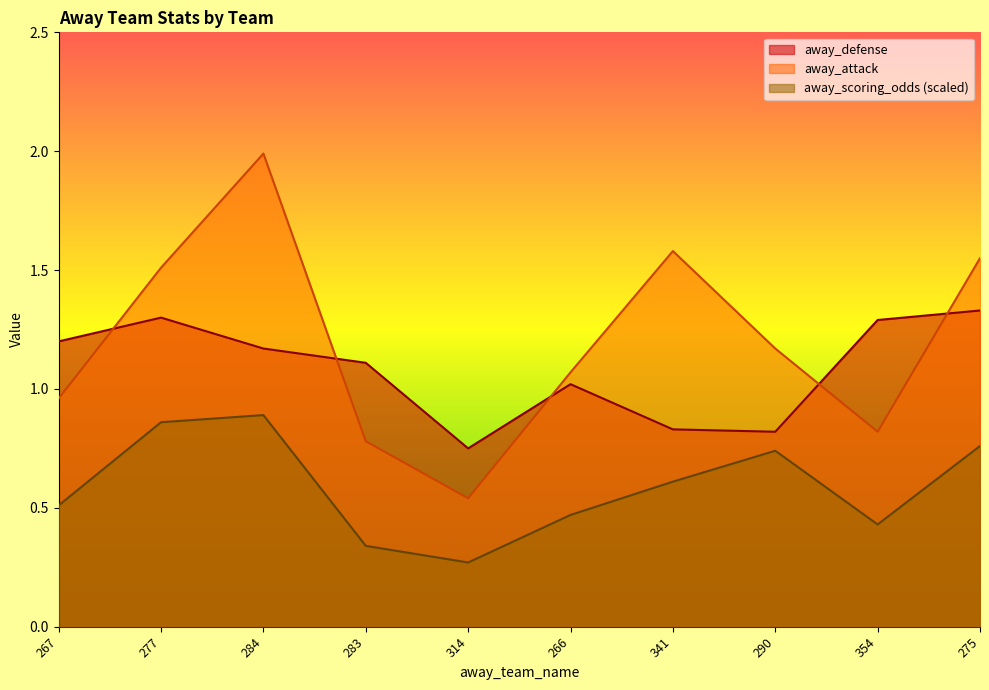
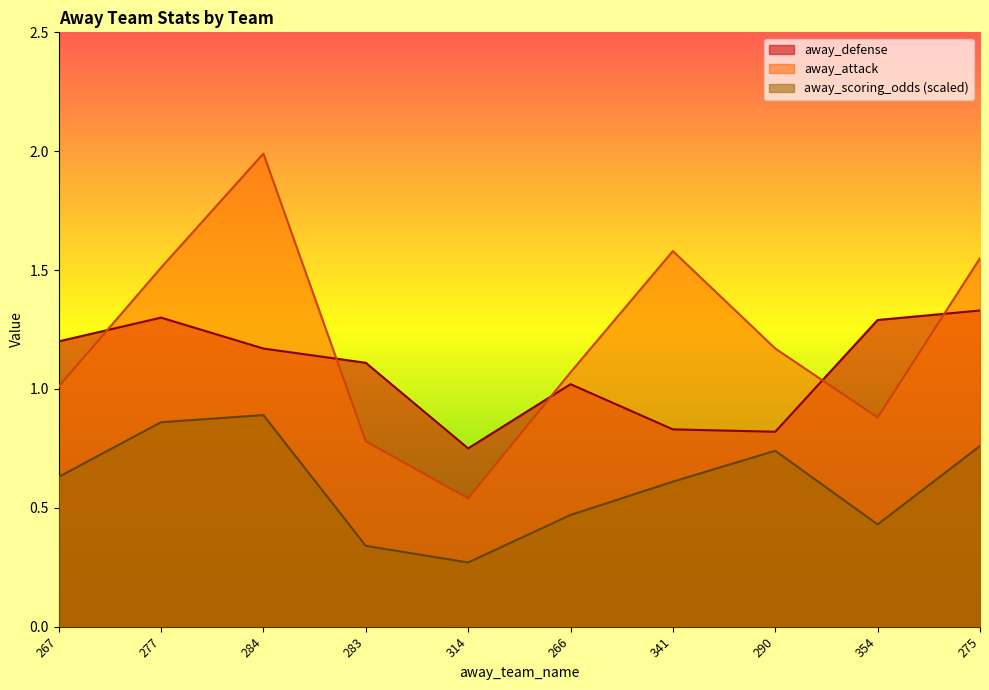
away_attack, 267: 0.96 -> 1.01
away_scoring_odds (scaled), 267: 0.51 -> 0.63
away_attack, 354: 0.82 -> 0.88
